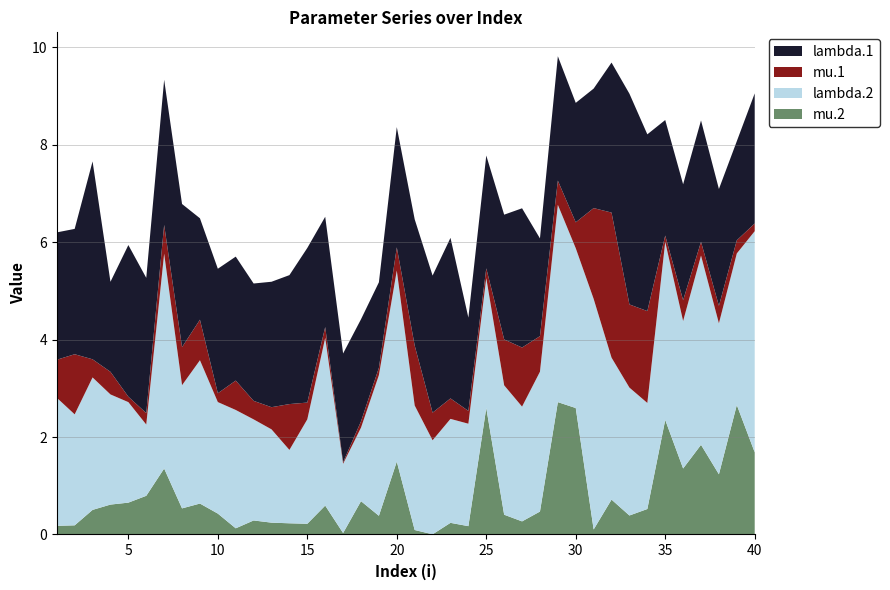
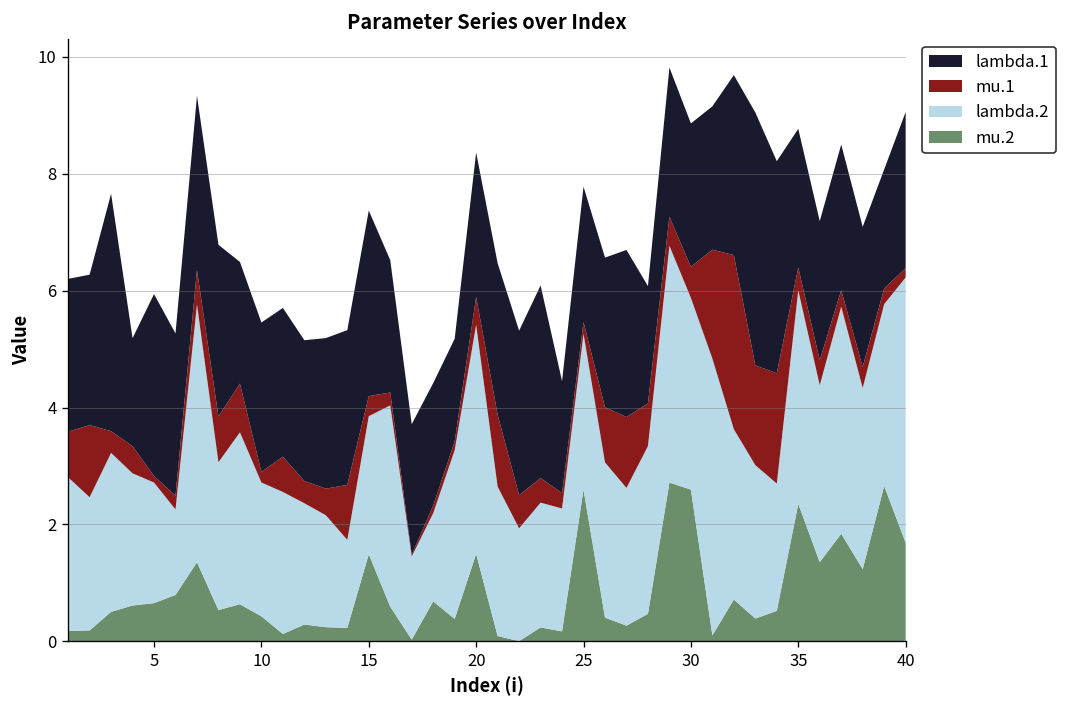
mu.2, 15: 0.2 -> 1.5
lambda.2, 15: 2.1 -> 2.4
mu.1, 35: 0.1 -> 0.4
